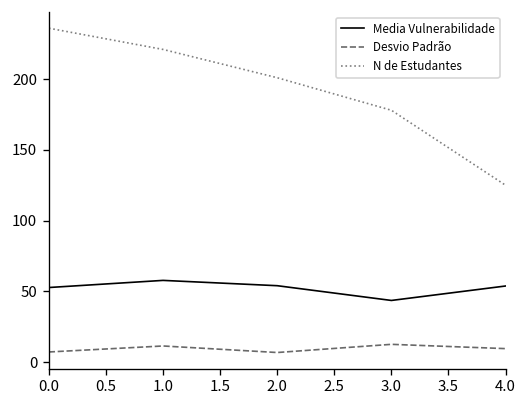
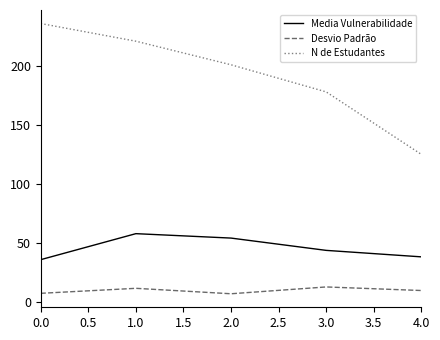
Media Vulnerabilidade, 0.0: 53 -> 36
Media Vulnerabilidade, 4.0: 54 -> 38
